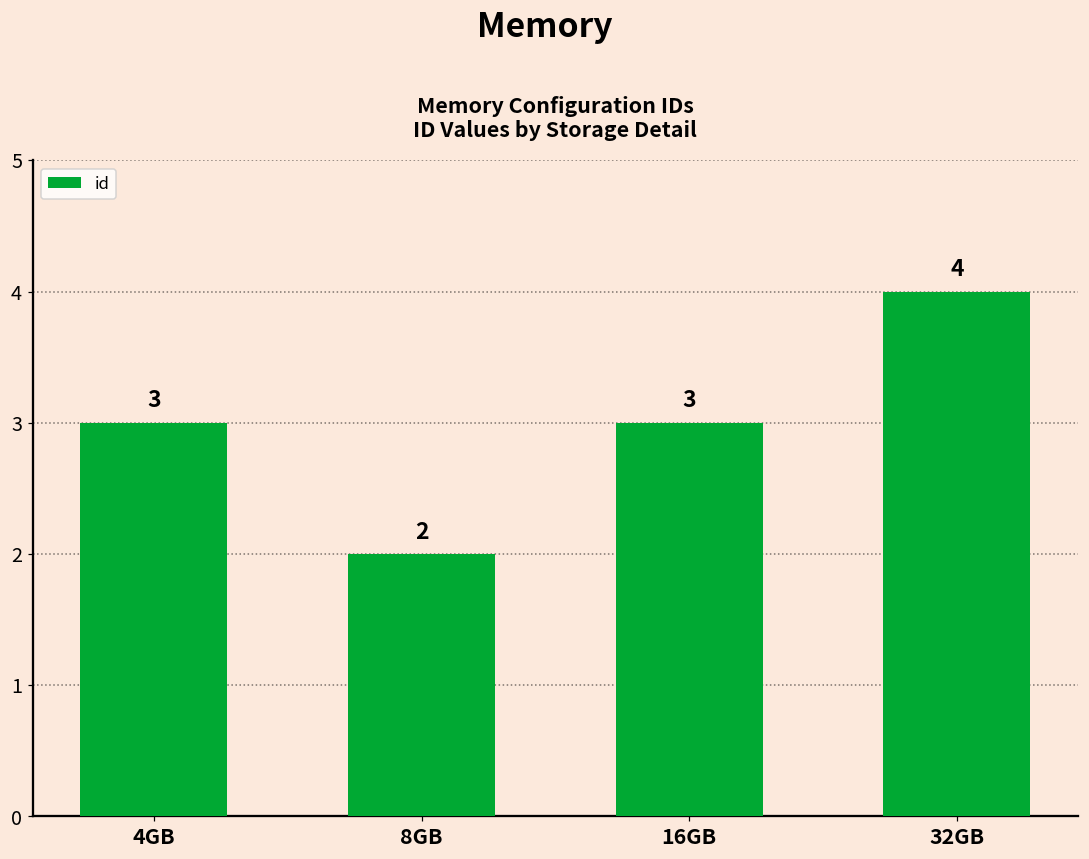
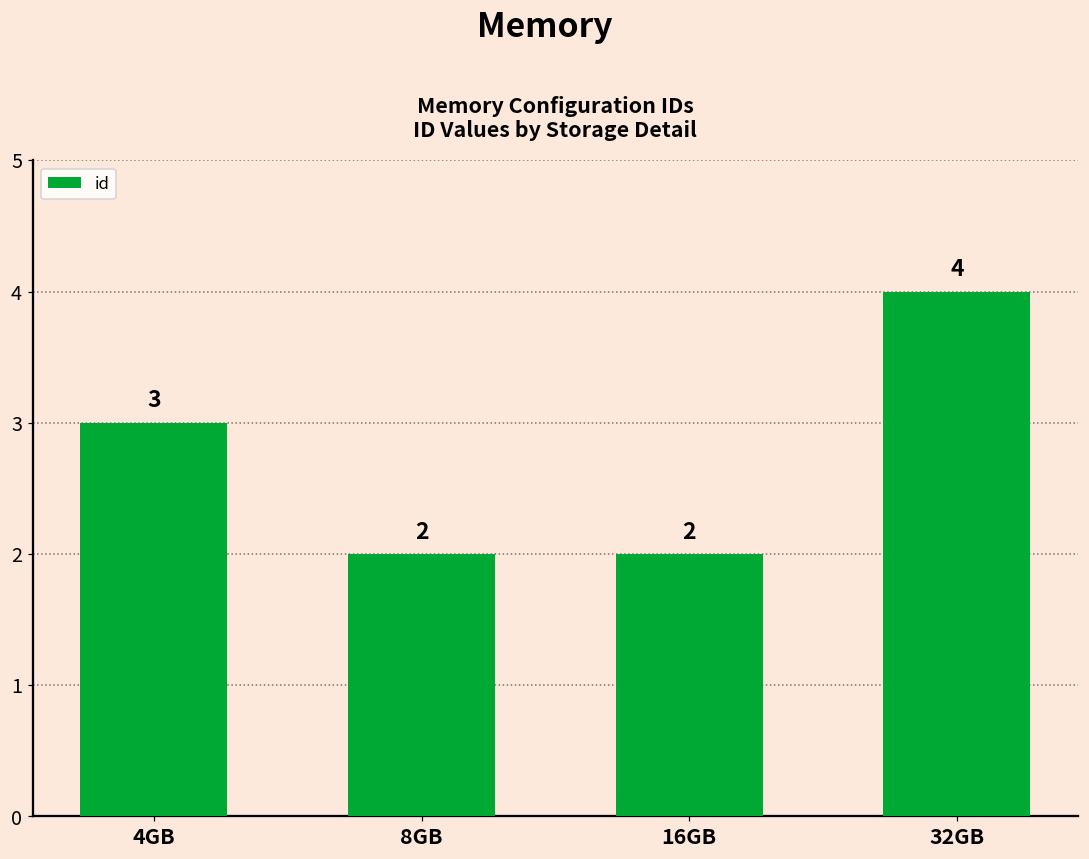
16GB: 3 -> 2
